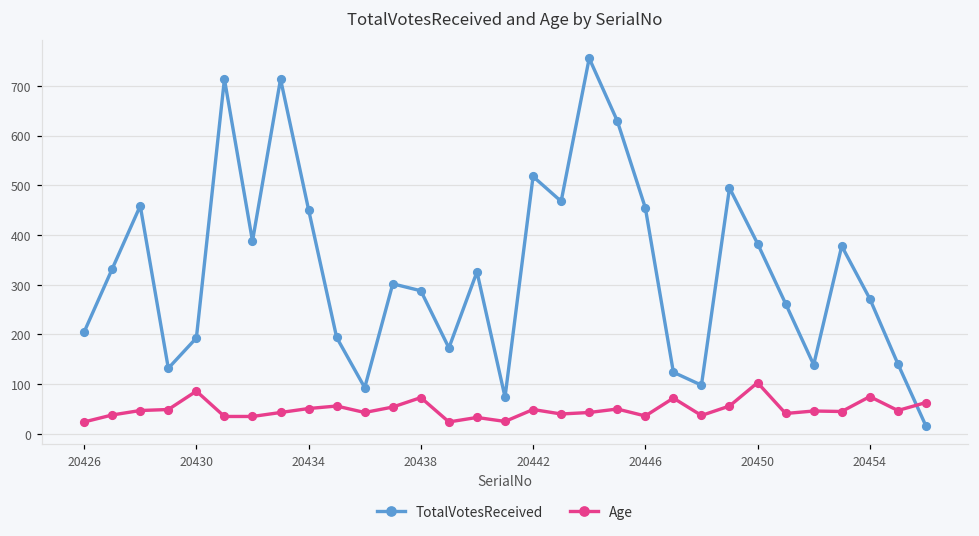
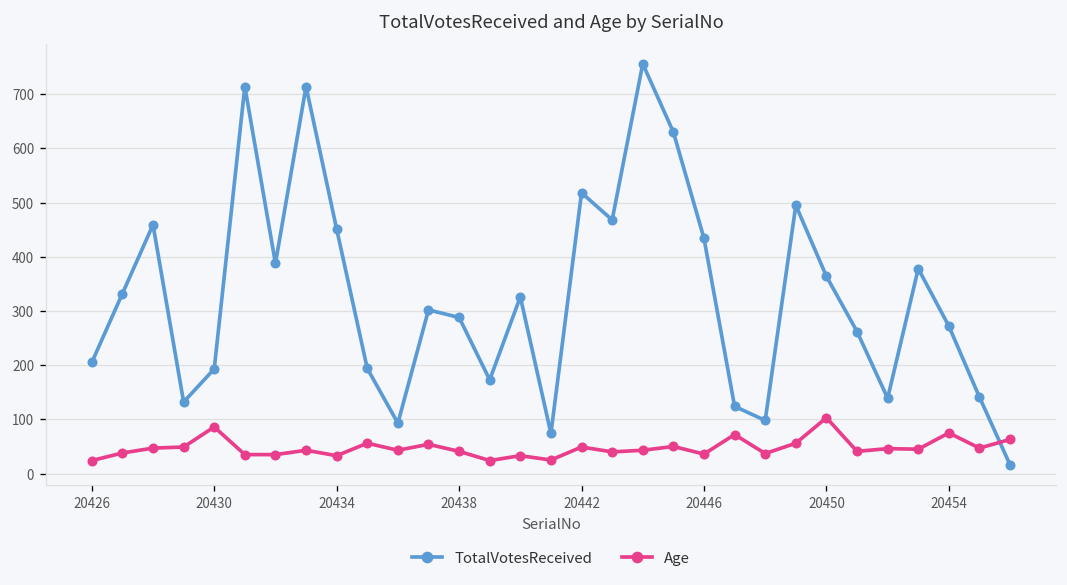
Age, 20434: 50 -> 30
Age, 20438: 70 -> 40
TotalVotesReceived, 20446: 460 -> 430
TotalVotesReceived, 20450: 380 -> 360
